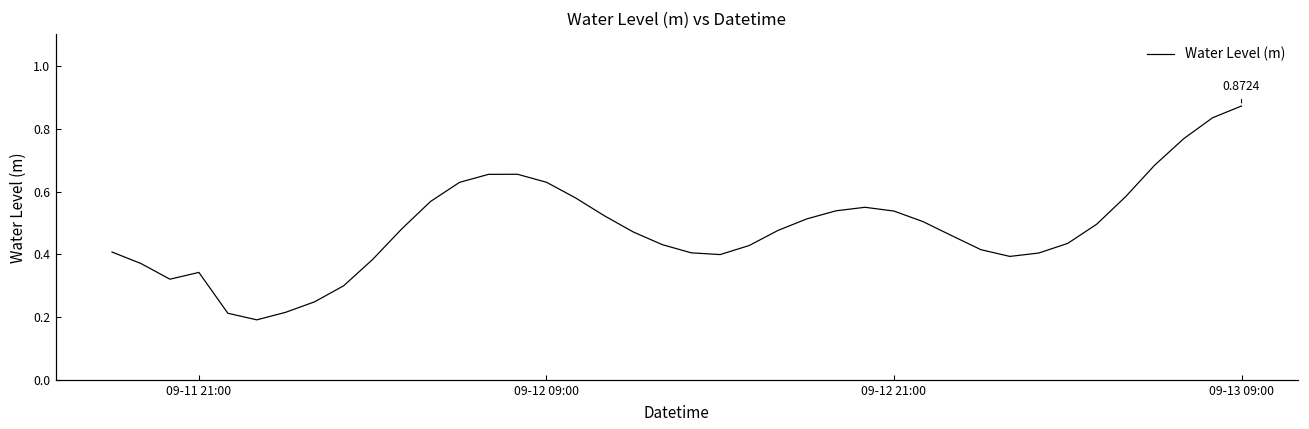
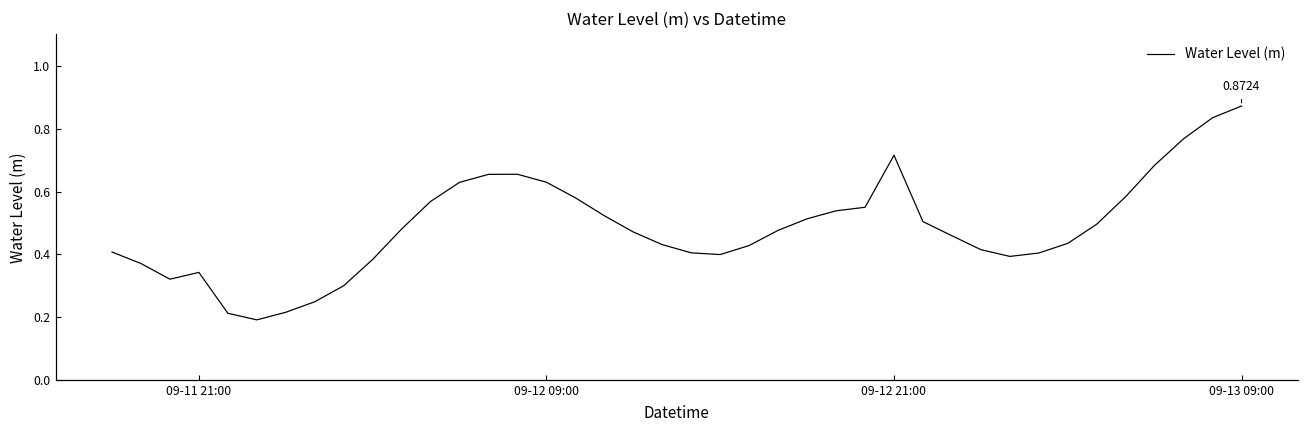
09-12 21:00: 0.54 -> 0.72
